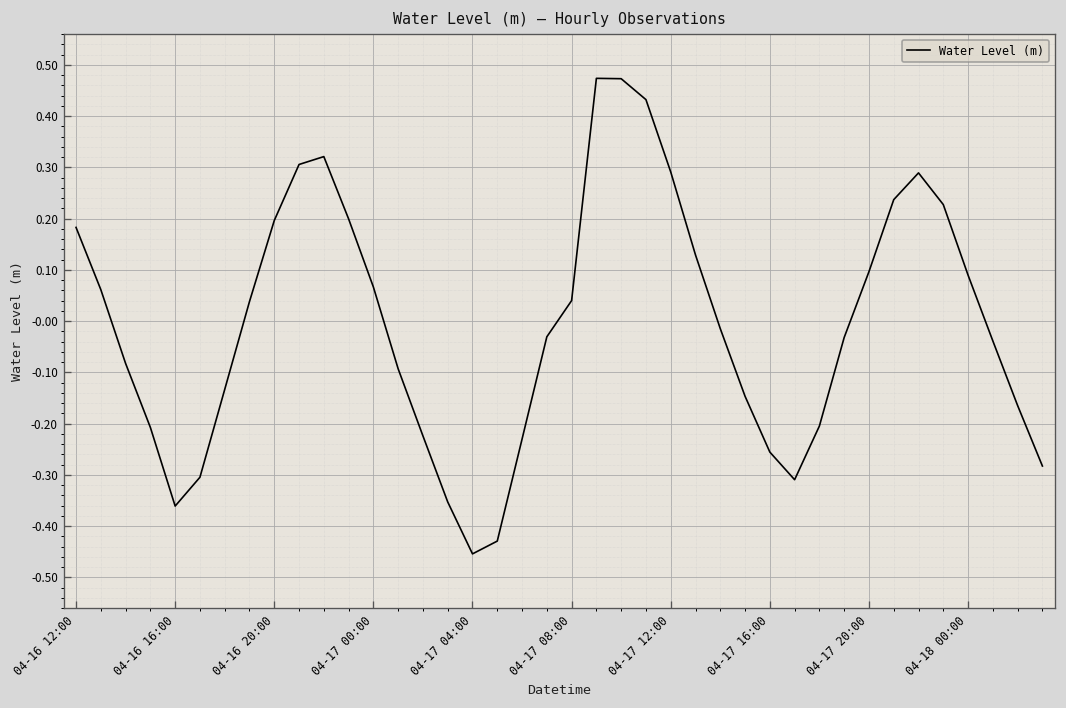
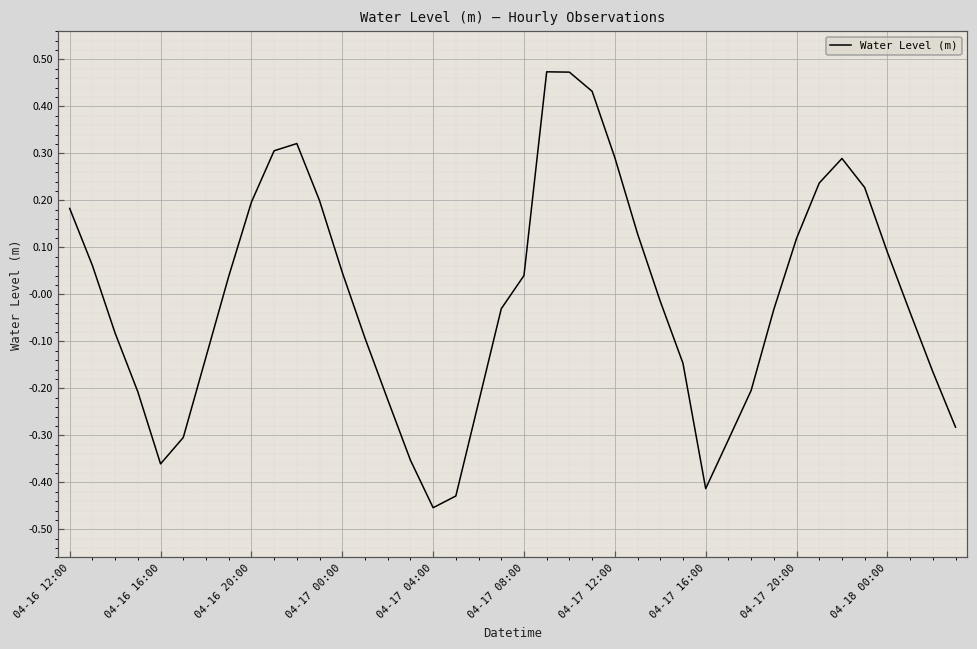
04-17 00:00: 0.07 -> 0.05
04-17 16:00: -0.26 -> -0.41
04-17 20:00: 0.10 -> 0.12
